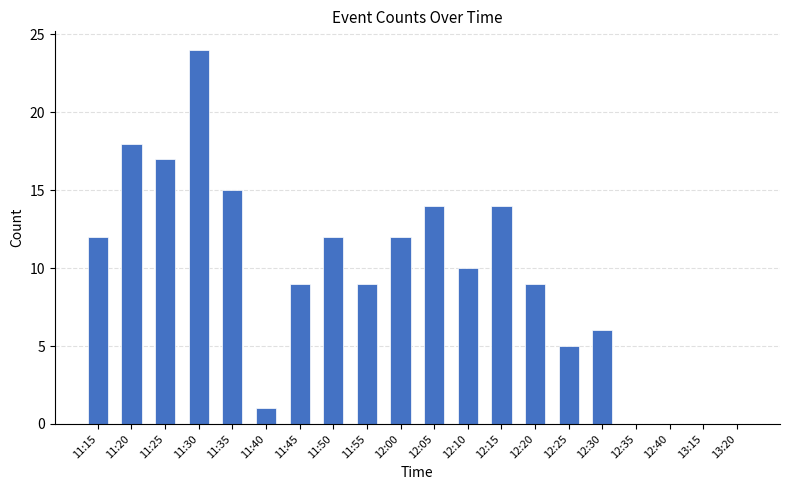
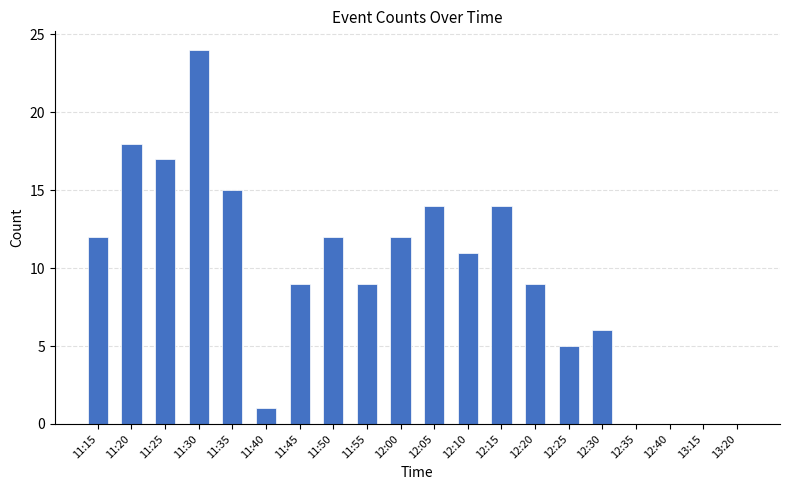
12:10: 10 -> 11
